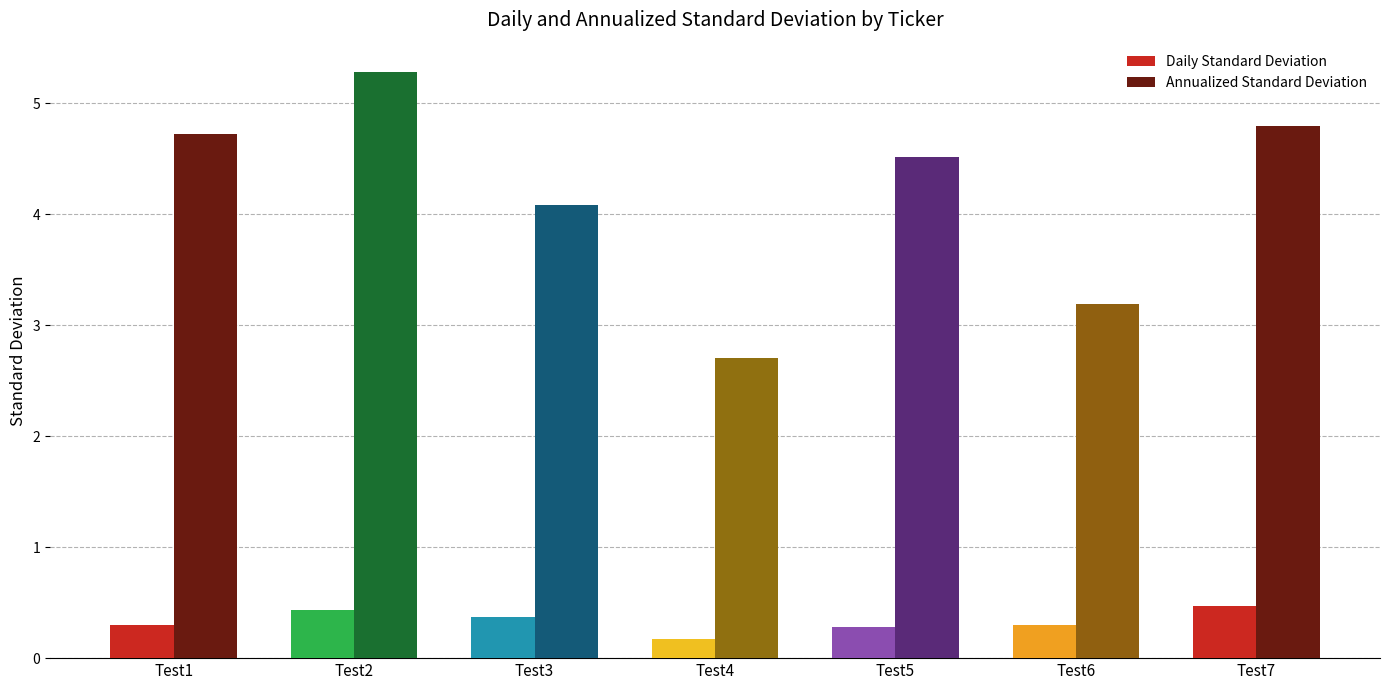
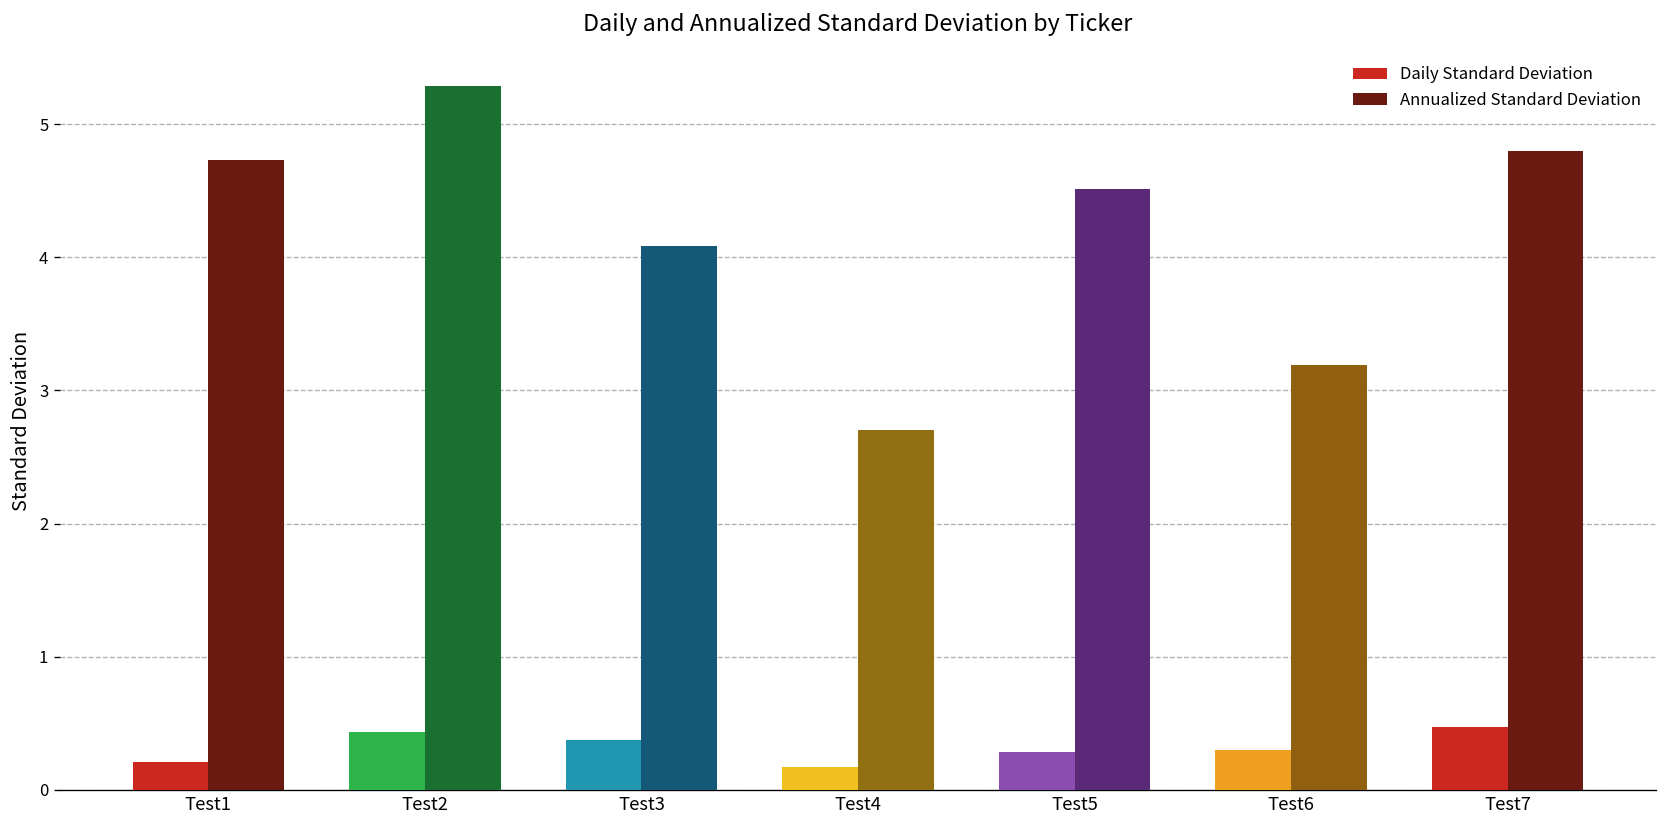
Daily Standard Deviation, Test1: 0.30 -> 0.21
